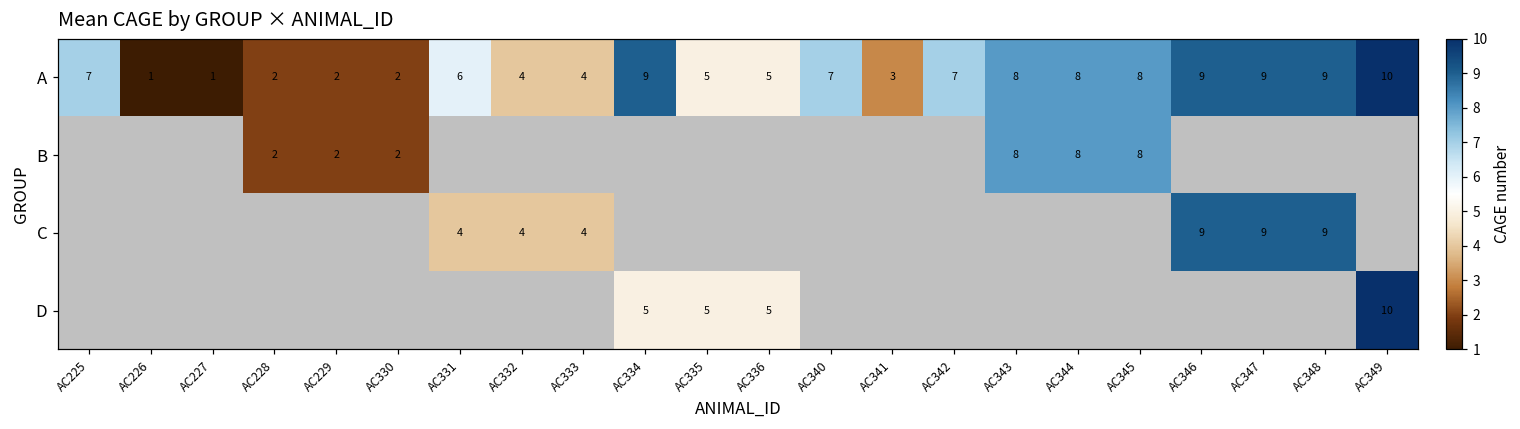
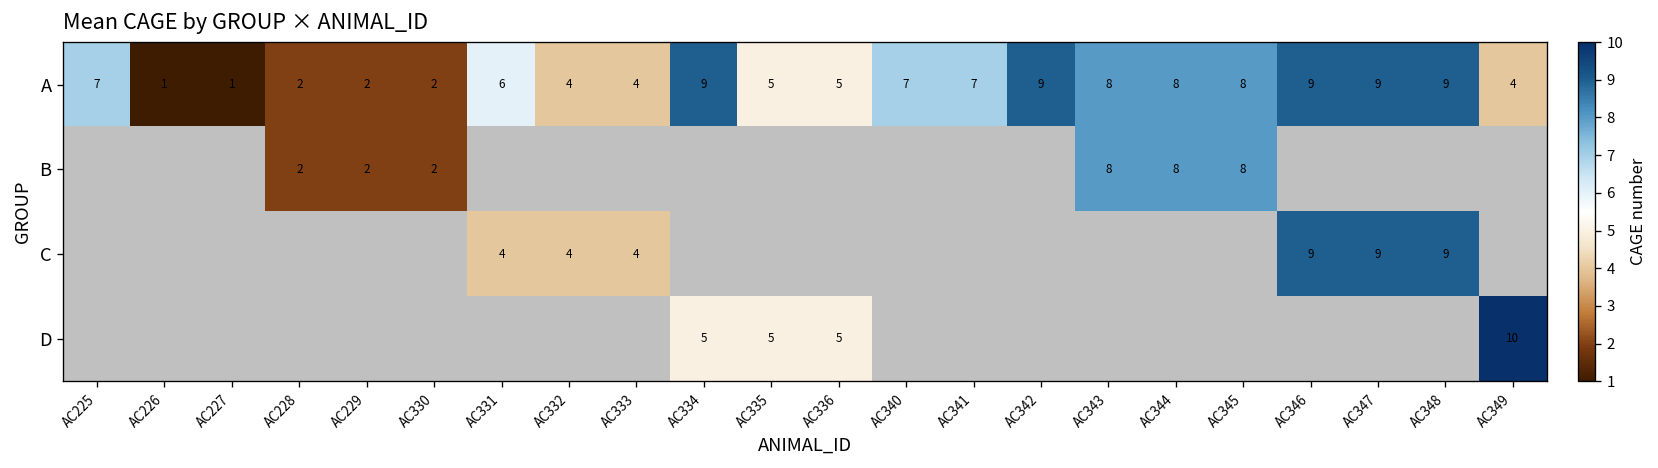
A, AC341: 3 -> 7
A, AC342: 7 -> 9
A, AC349: 10 -> 4
